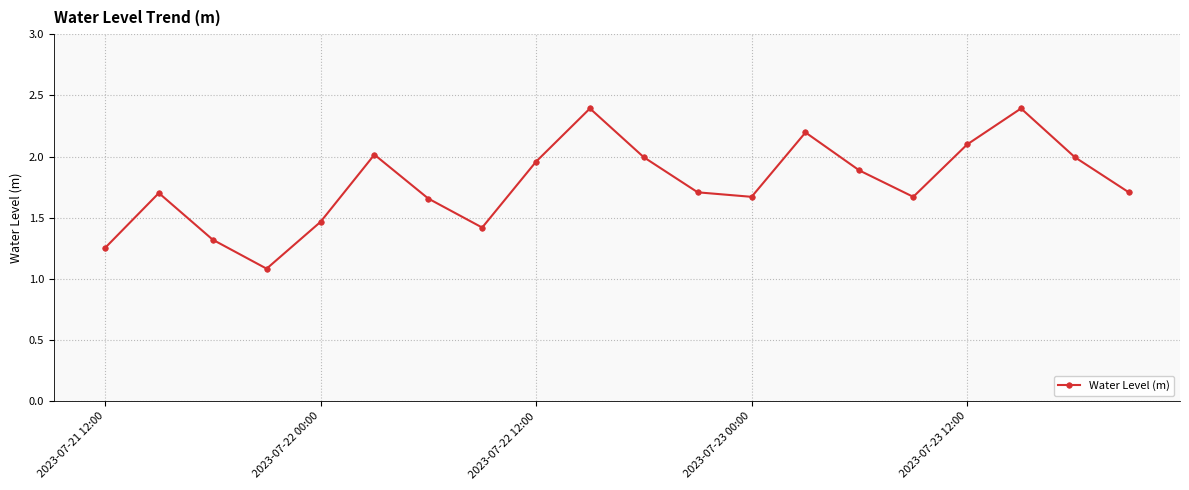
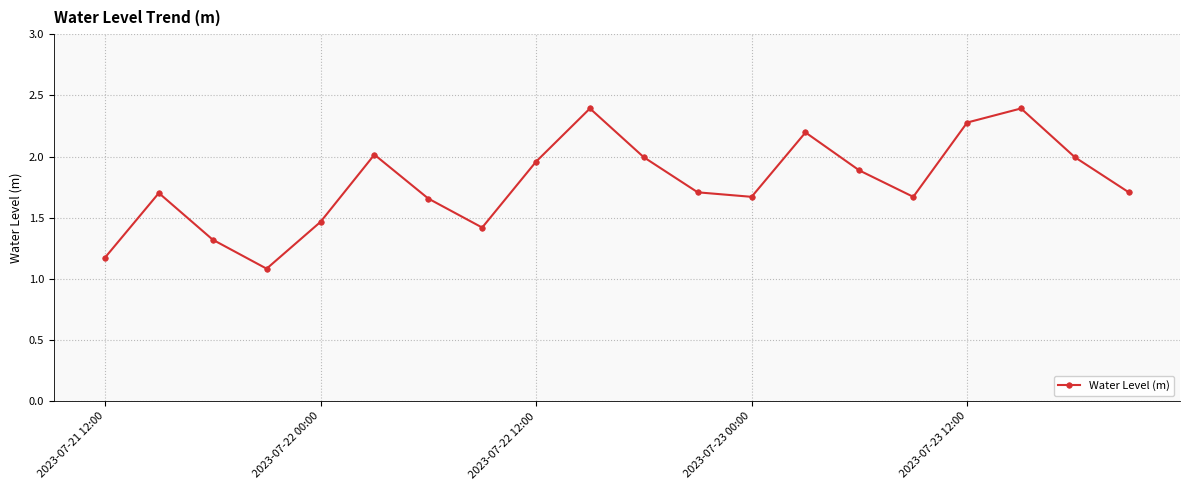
2023-07-21 12:00: 1.25 -> 1.17
2023-07-23 12:00: 2.10 -> 2.28
